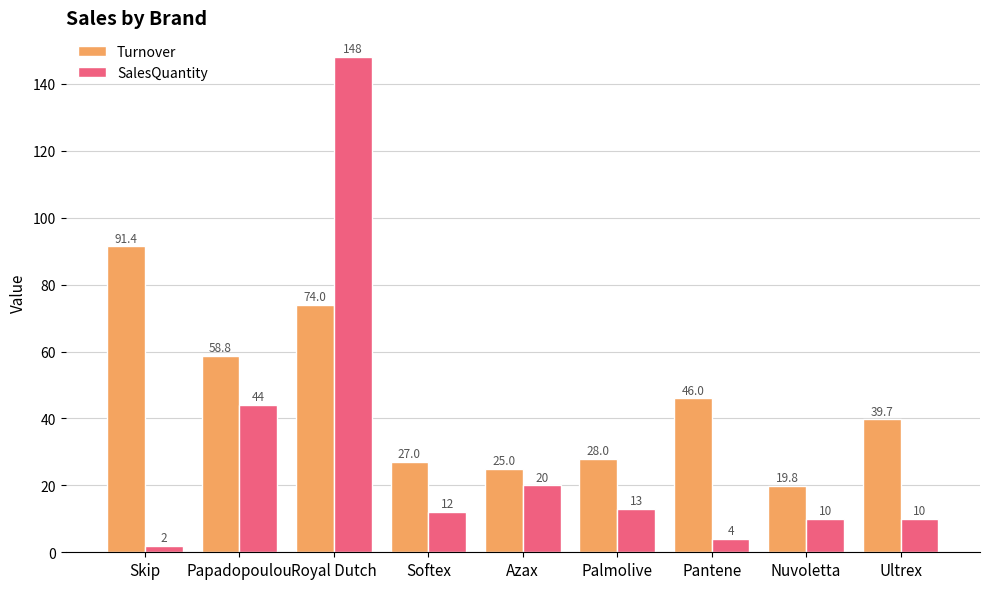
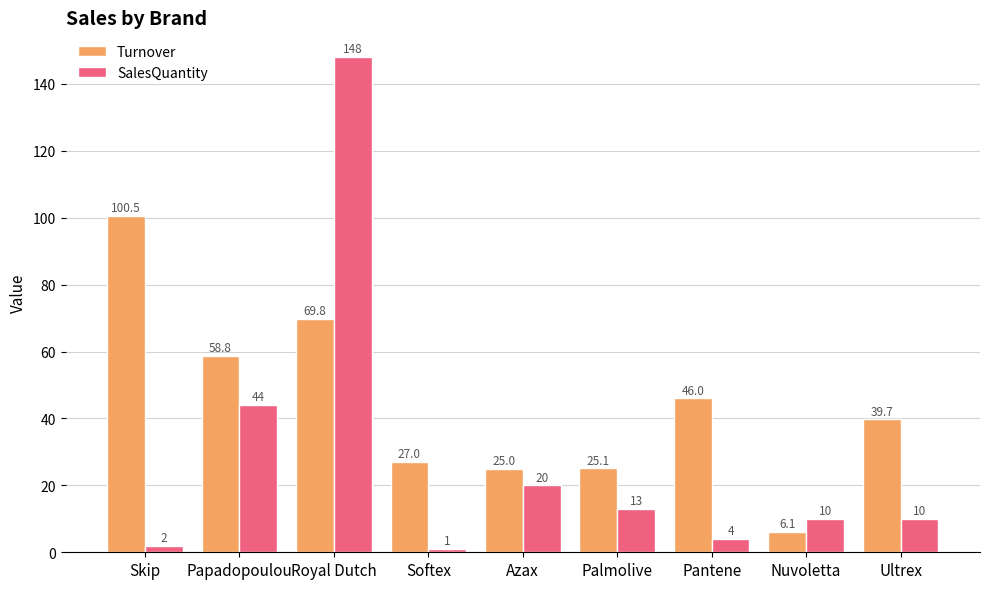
Turnover, Skip: 91.4 -> 100.5
Turnover, Royal Dutch: 74.0 -> 69.8
SalesQuantity, Softex: 12 -> 1
Turnover, Palmolive: 28.0 -> 25.1
Turnover, Nuvoletta: 19.8 -> 6.1
